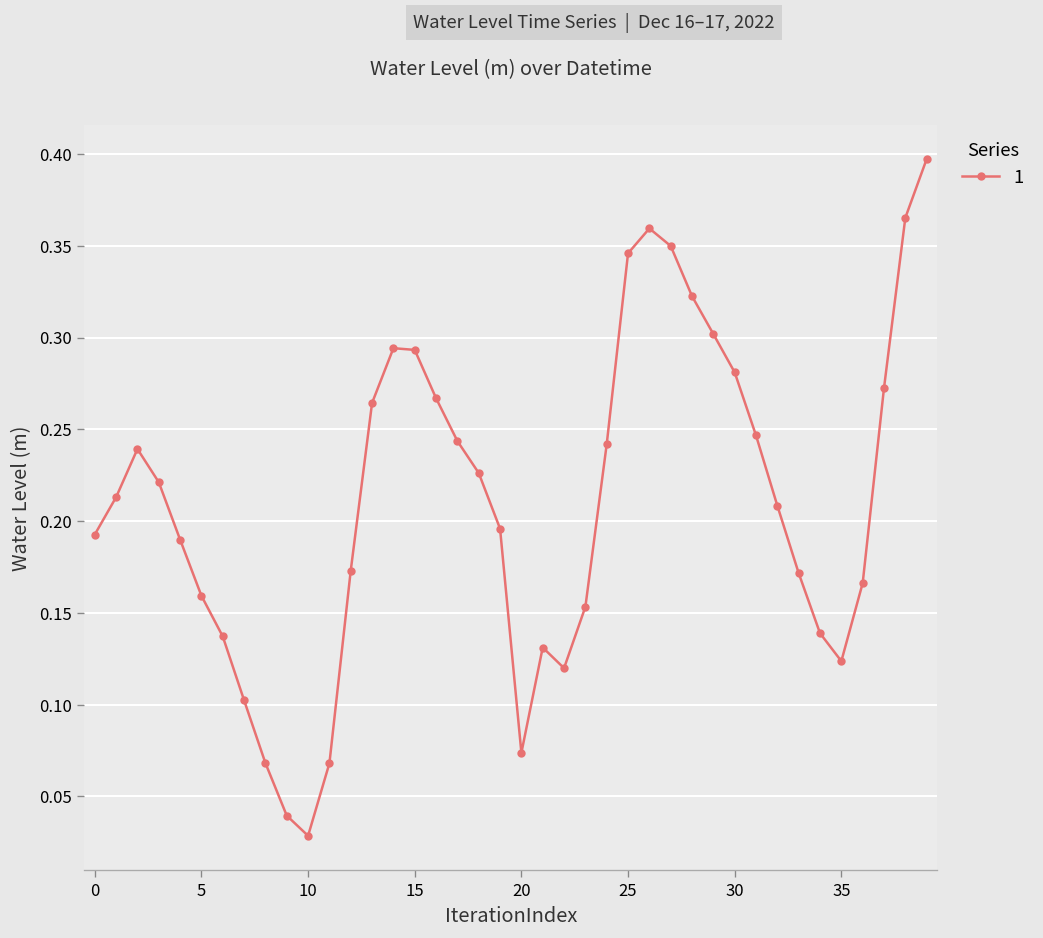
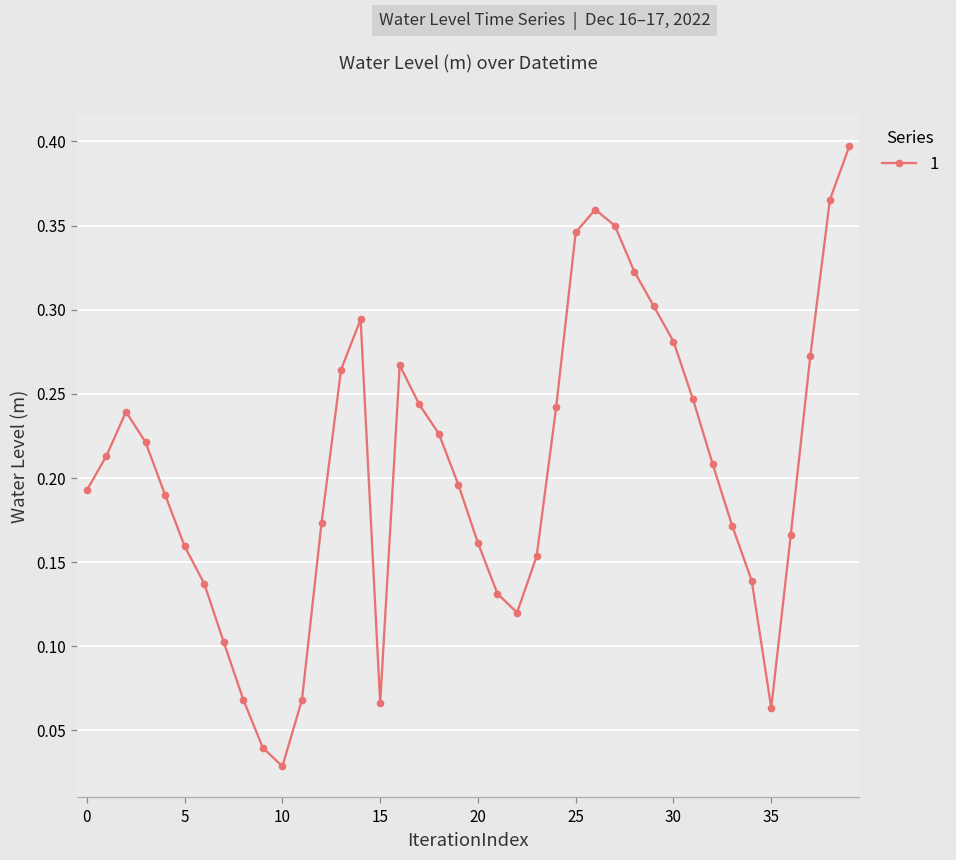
15: 0.293 -> 0.066
20: 0.074 -> 0.161
35: 0.124 -> 0.063
